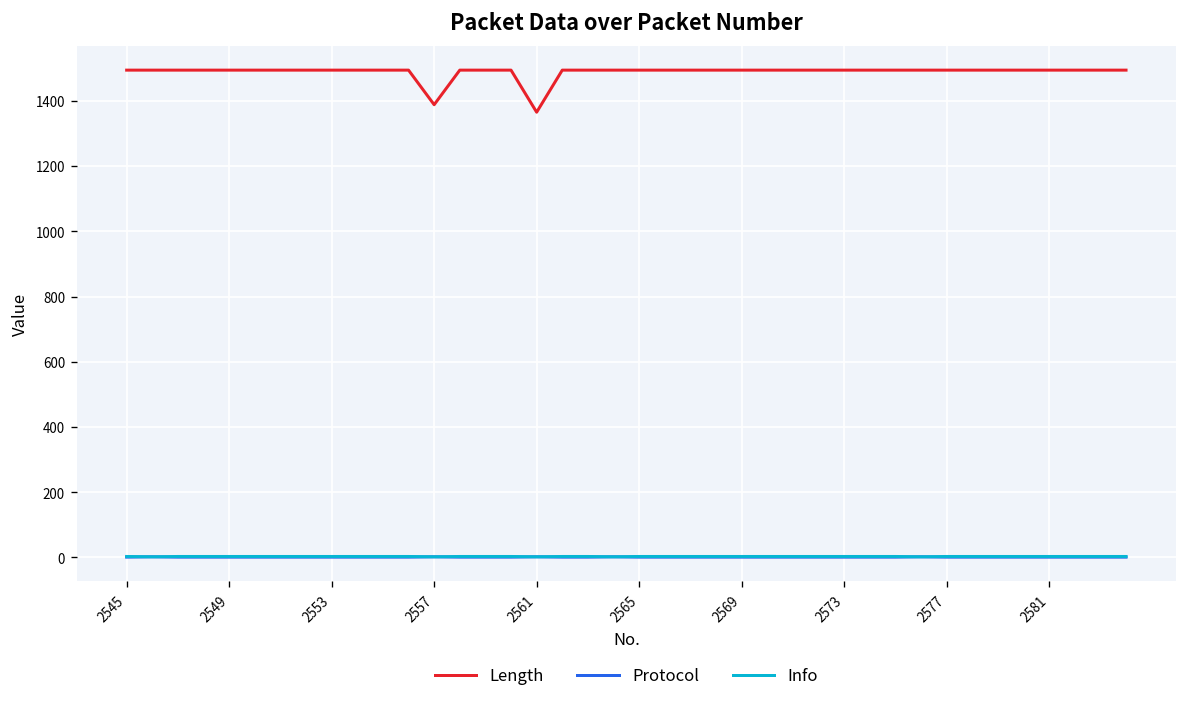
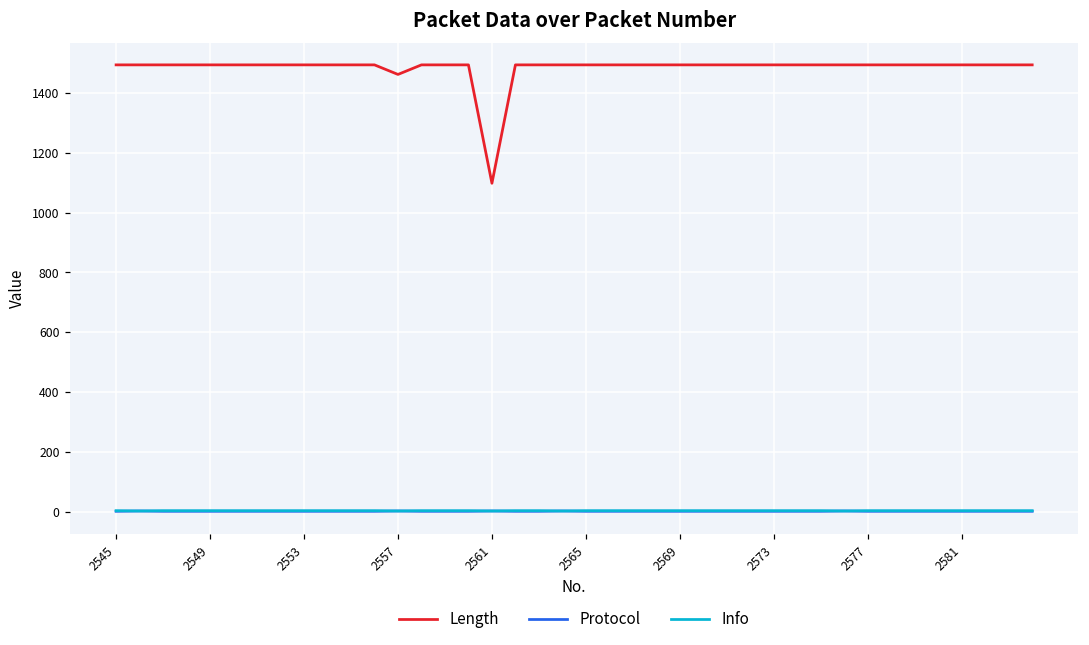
Length, 2557: 1390 -> 1460
Length, 2561: 1370 -> 1100
